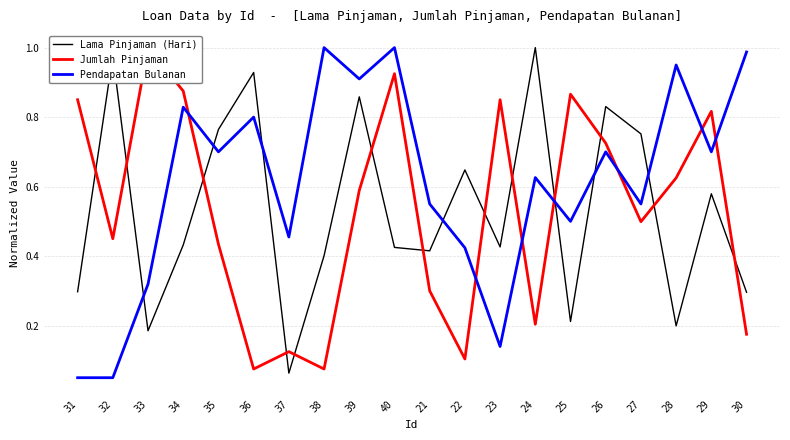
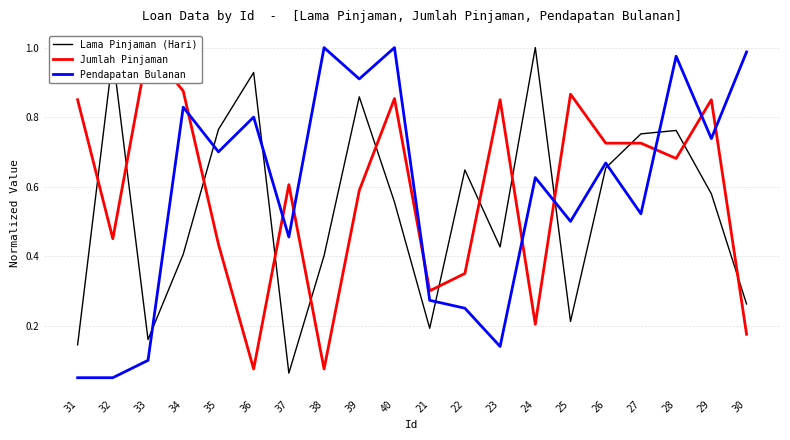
Lama Pinjaman (Hari), 31: 0.30 -> 0.14
Lama Pinjaman (Hari), 33: 0.19 -> 0.16
Pendapatan Bulanan, 33: 0.32 -> 0.10
Lama Pinjaman (Hari), 34: 0.43 -> 0.41
Jumlah Pinjaman, 37: 0.13 -> 0.61
Lama Pinjaman (Hari), 40: 0.42 -> 0.56
Jumlah Pinjaman, 40: 0.93 -> 0.85
Lama Pinjaman (Hari), 21: 0.42 -> 0.19
Pendapatan Bulanan, 21: 0.55 -> 0.27
Jumlah Pinjaman, 22: 0.10 -> 0.35
Pendapatan Bulanan, 22: 0.42 -> 0.25
Lama Pinjaman (Hari), 26: 0.83 -> 0.65
Pendapatan Bulanan, 26: 0.70 -> 0.67
Jumlah Pinjaman, 27: 0.50 -> 0.73
Pendapatan Bulanan, 27: 0.55 -> 0.52
Lama Pinjaman (Hari), 28: 0.20 -> 0.76
Jumlah Pinjaman, 28: 0.63 -> 0.68
Pendapatan Bulanan, 28: 0.95 -> 0.98
Jumlah Pinjaman, 29: 0.82 -> 0.85
Pendapatan Bulanan, 29: 0.70 -> 0.74
Lama Pinjaman (Hari), 30: 0.30 -> 0.26
